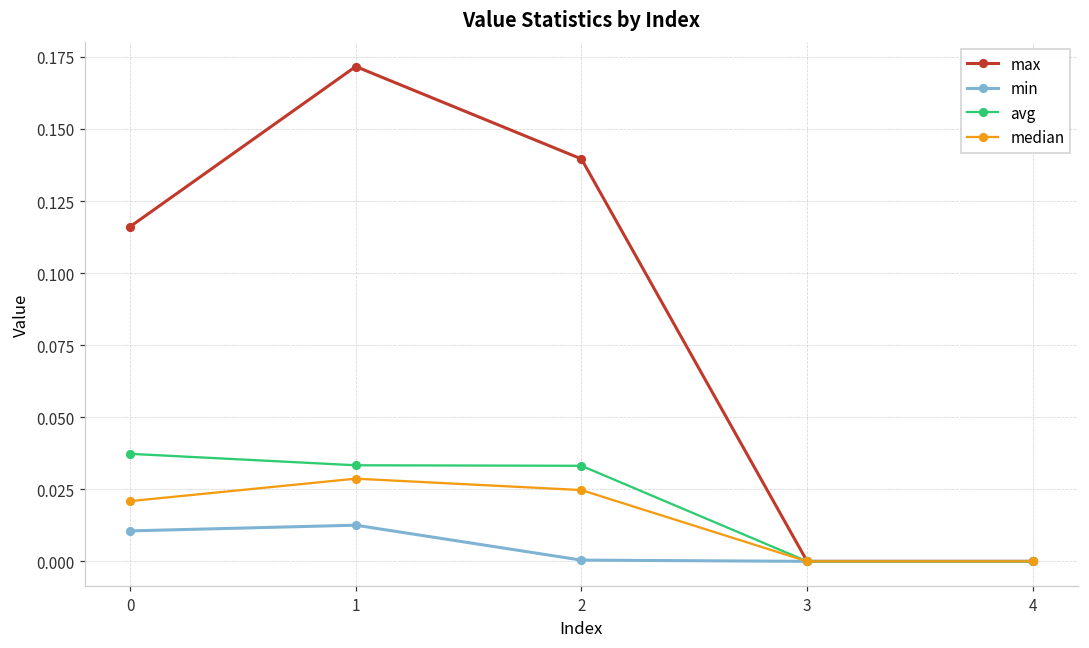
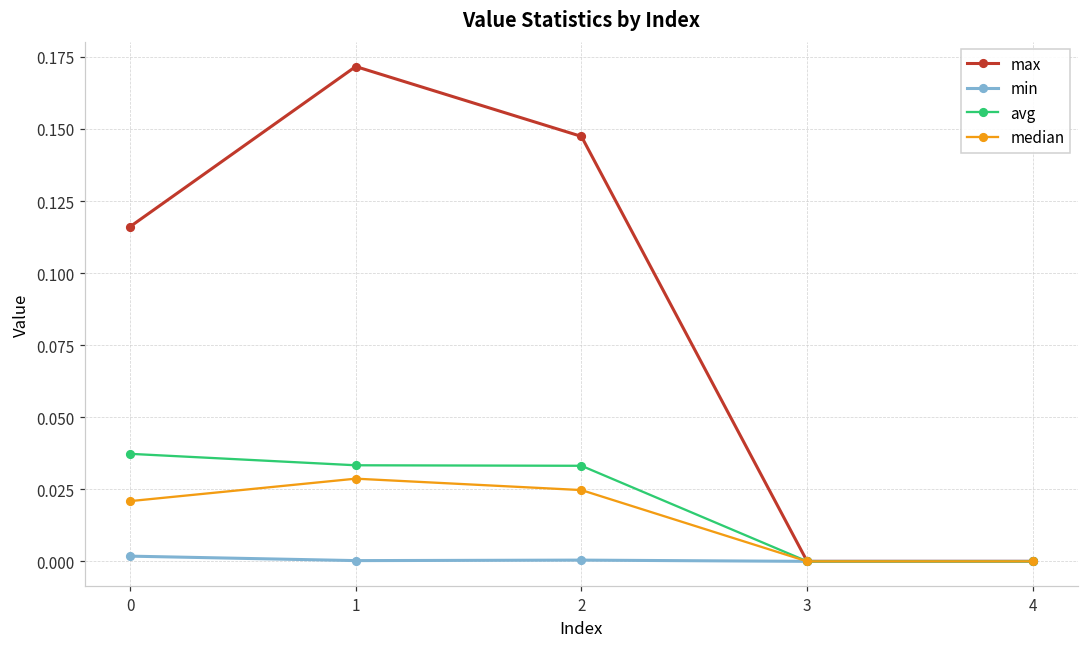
min, 0: 0.011 -> 0.002
min, 1: 0.013 -> 0.000
max, 2: 0.140 -> 0.147
